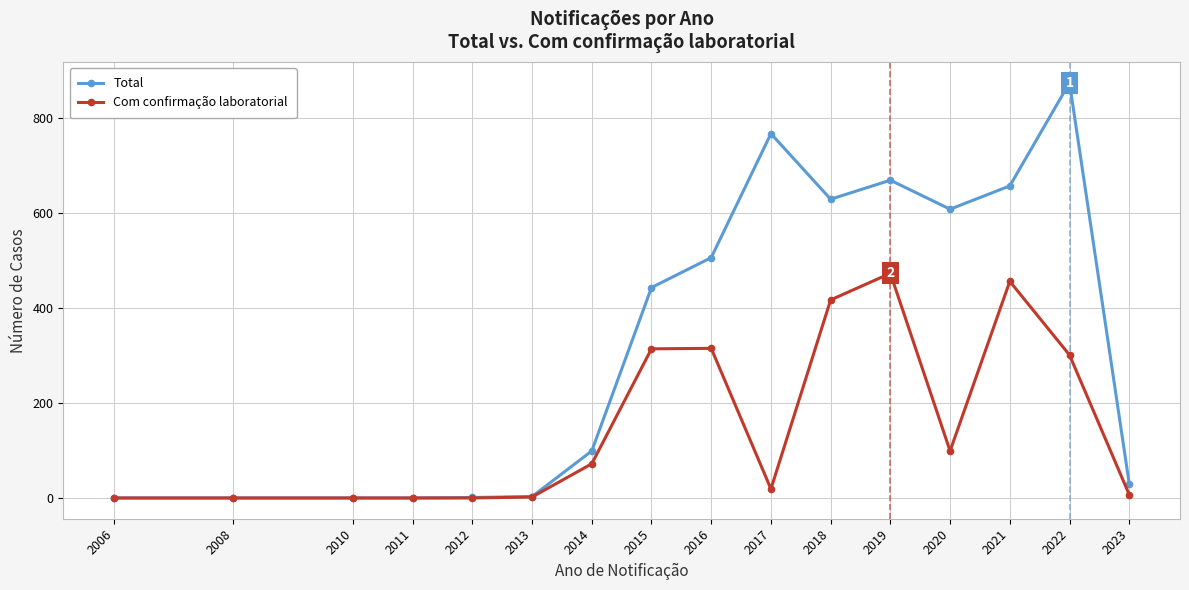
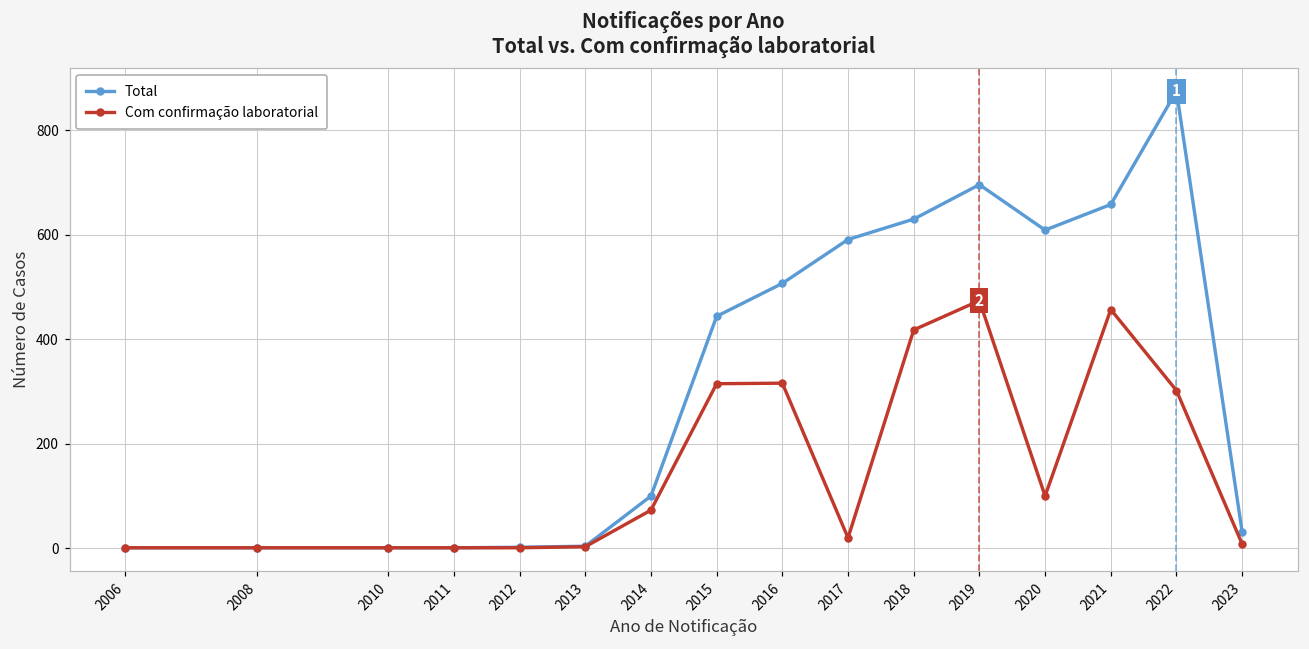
Total, 2017: 770 -> 590
Total, 2019: 670 -> 700
